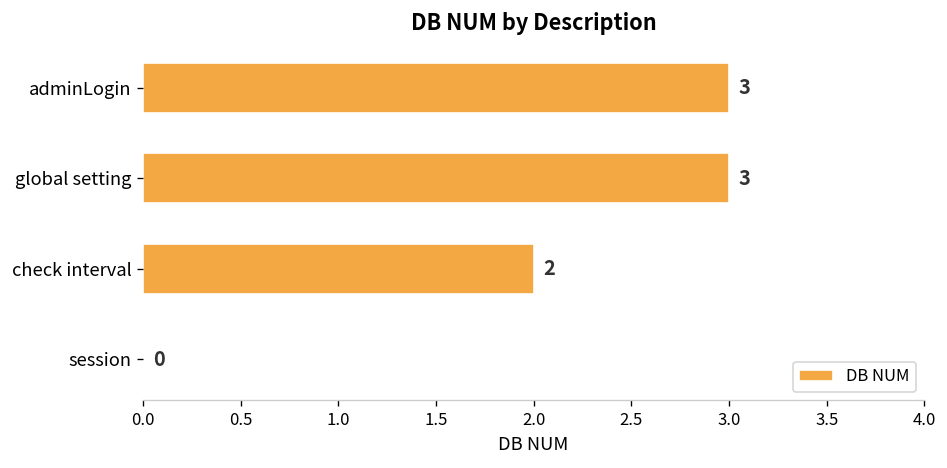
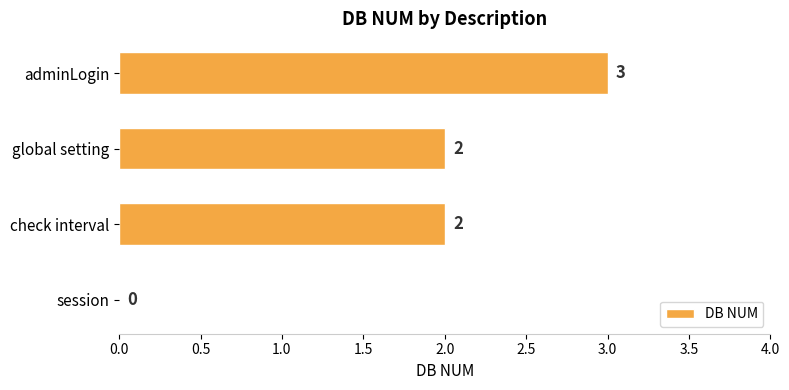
global setting: 3 -> 2
